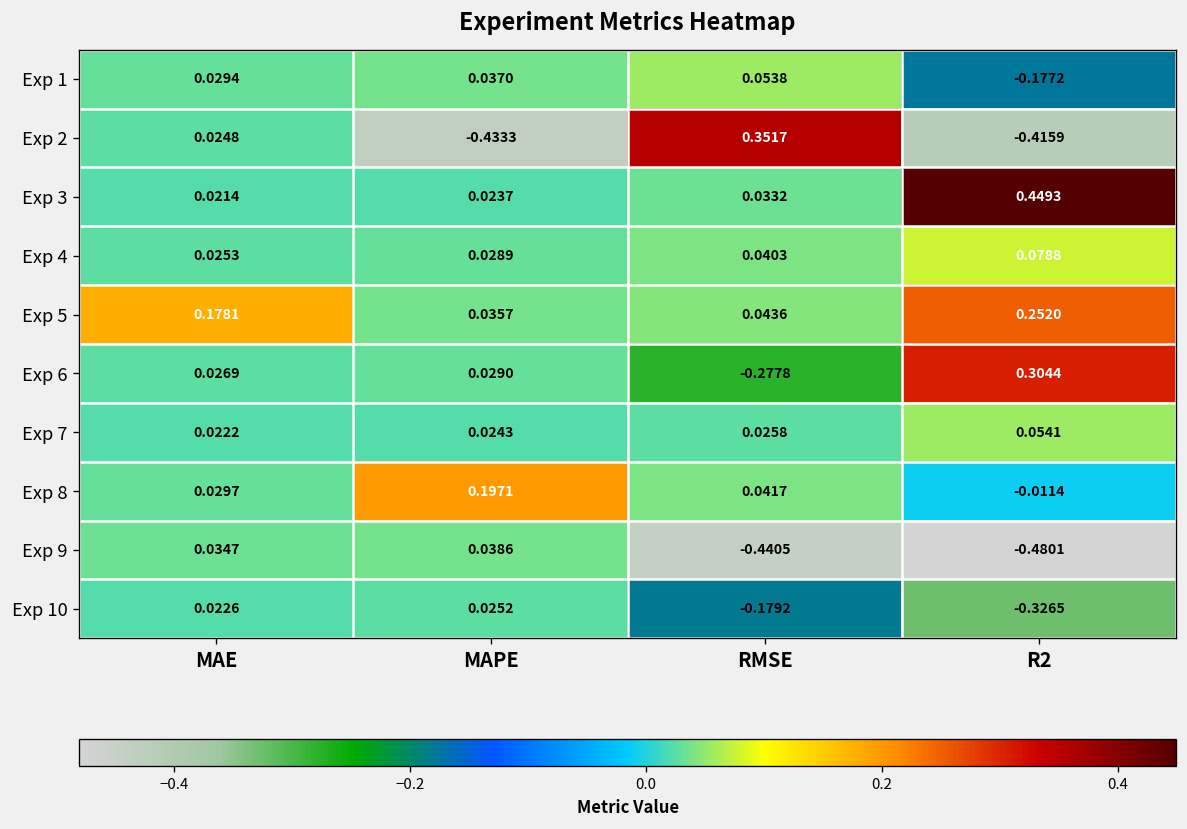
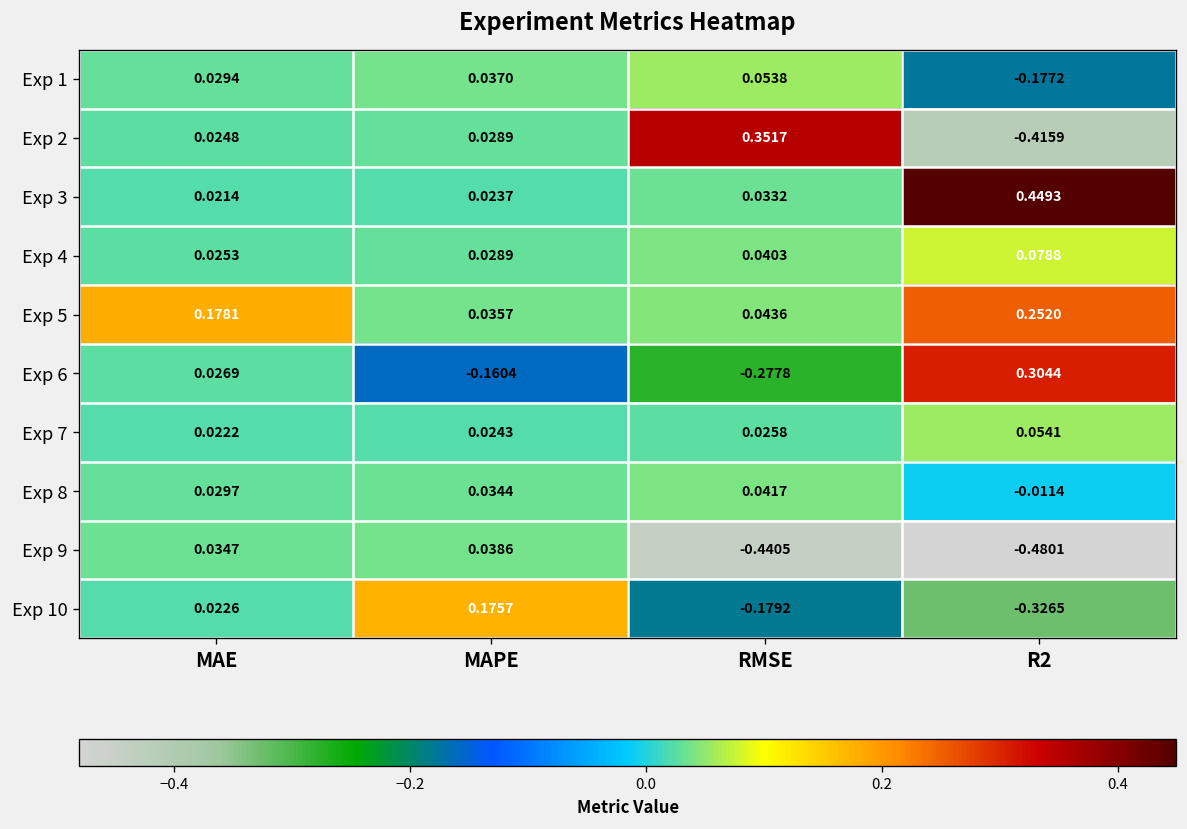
Exp 2, MAPE: -0.4333 -> 0.0289
Exp 6, MAPE: 0.0290 -> -0.1604
Exp 8, MAPE: 0.1971 -> 0.0344
Exp 10, MAPE: 0.0252 -> 0.1757
